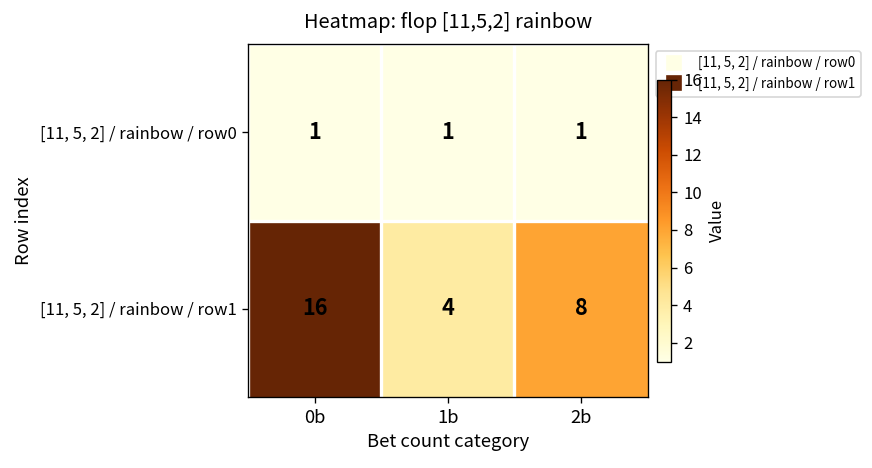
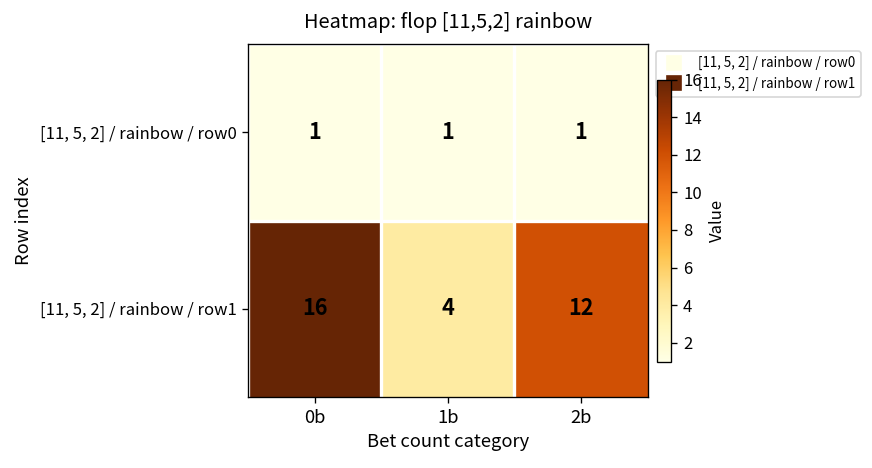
[11, 5, 2] / rainbow / row1, 2b: 8 -> 12
